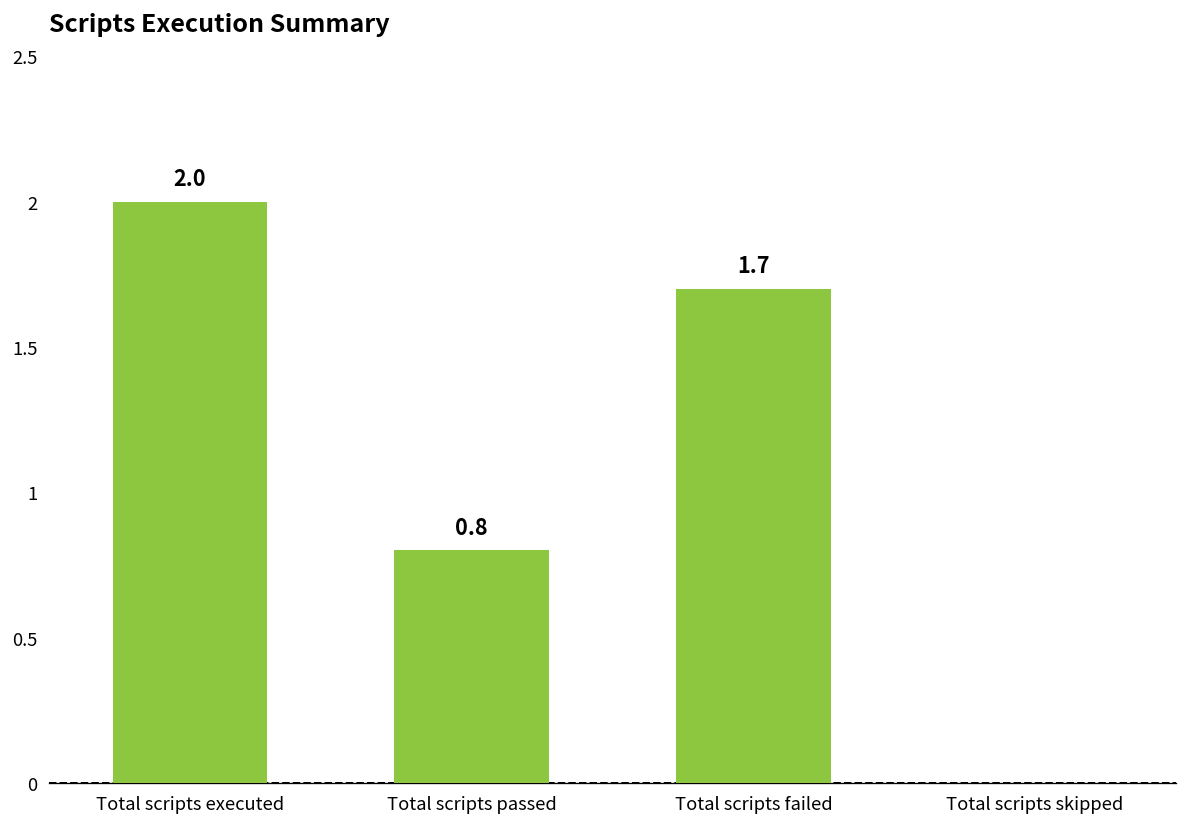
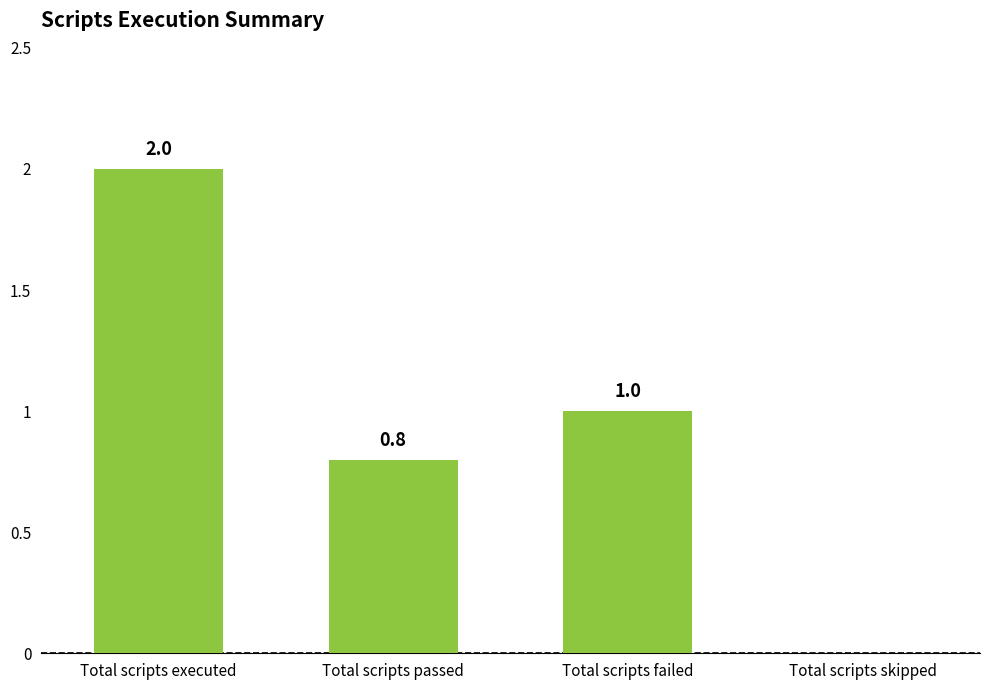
Total scripts failed: 1.7 -> 1.0
